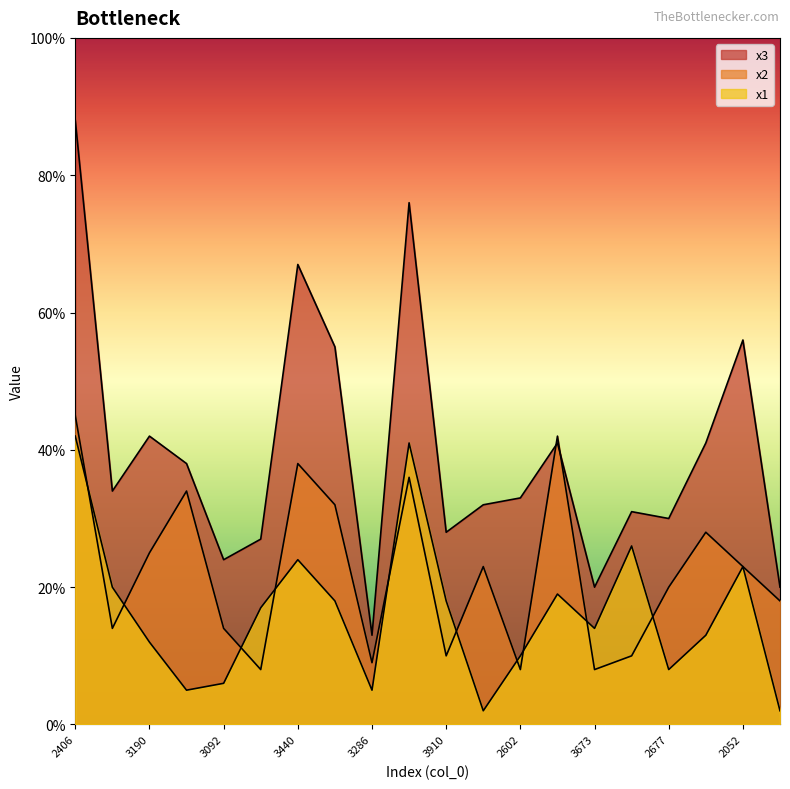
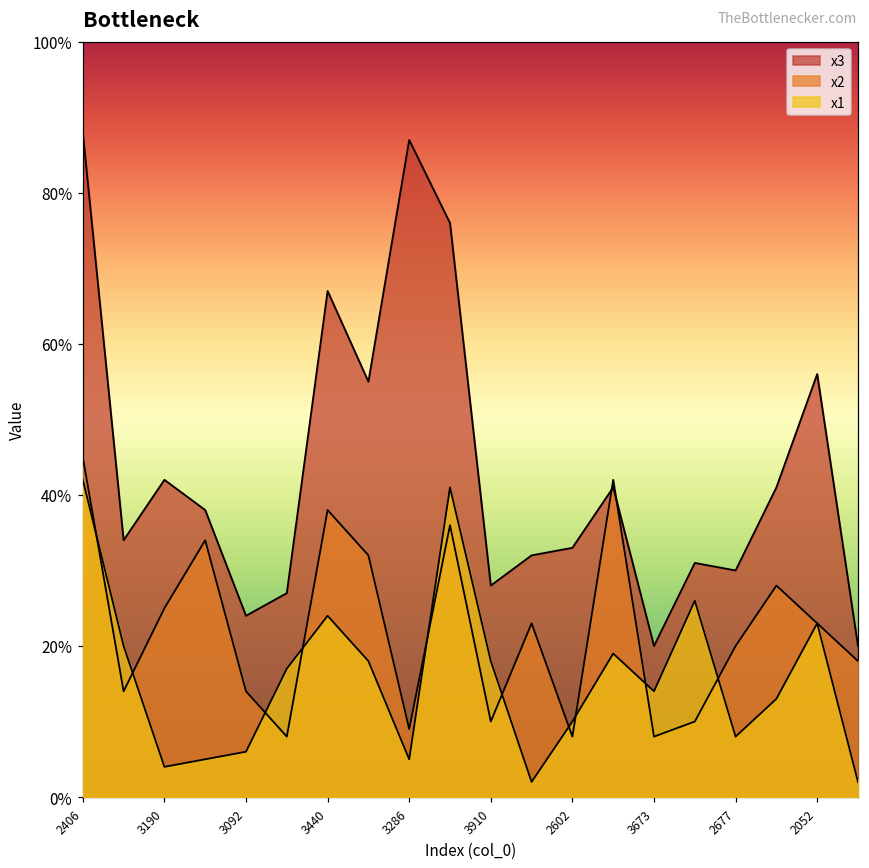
x1, 3190: 12% -> 4%
x3, 3286: 13% -> 87%
